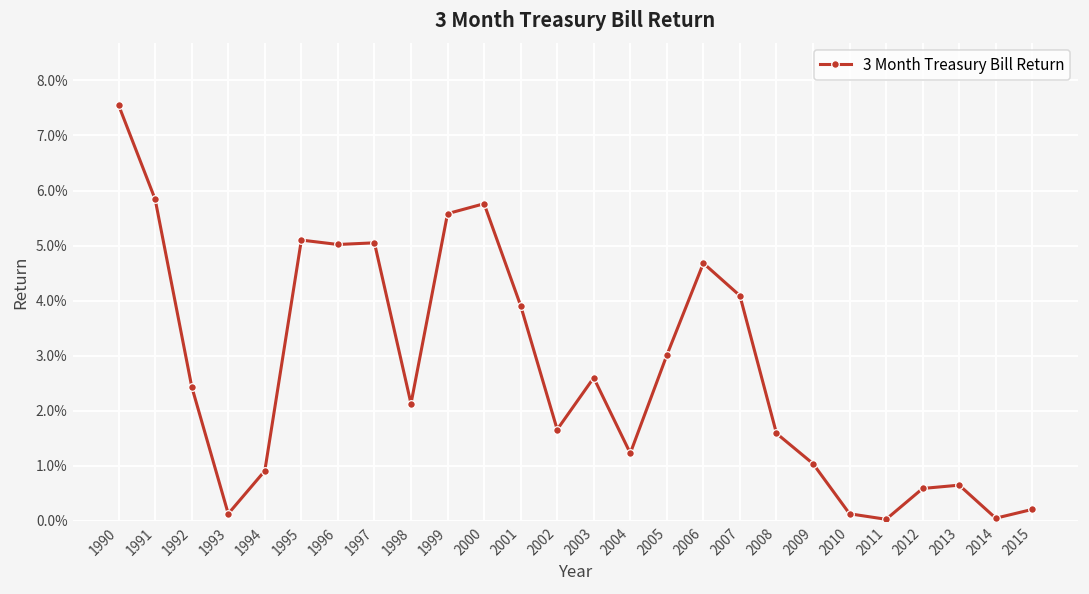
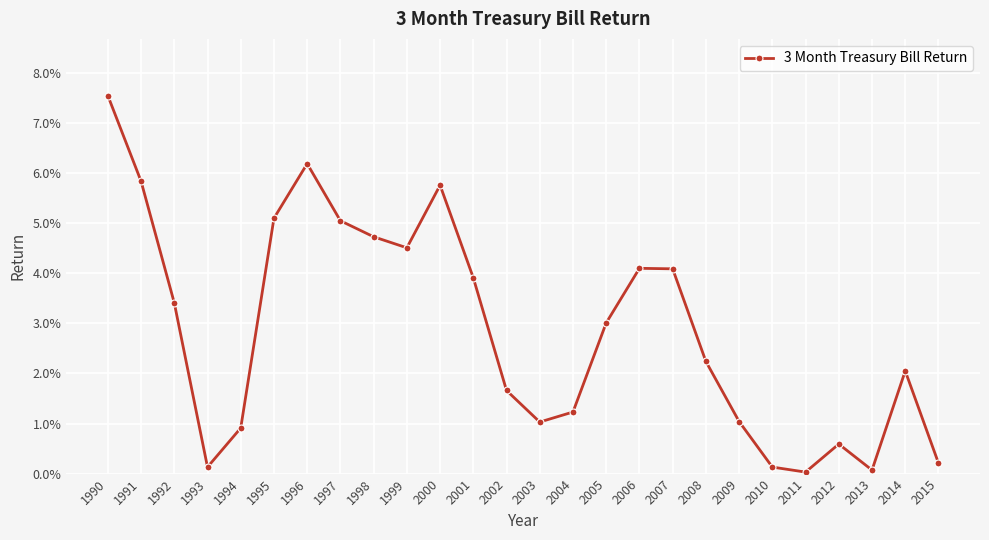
1992: 2.4% -> 3.4%
1996: 5.0% -> 6.2%
1998: 2.1% -> 4.7%
1999: 5.6% -> 4.5%
2003: 2.6% -> 1.0%
2006: 4.7% -> 4.1%
2008: 1.6% -> 2.2%
2013: 0.7% -> 0.1%
2014: 0.1% -> 2.1%
